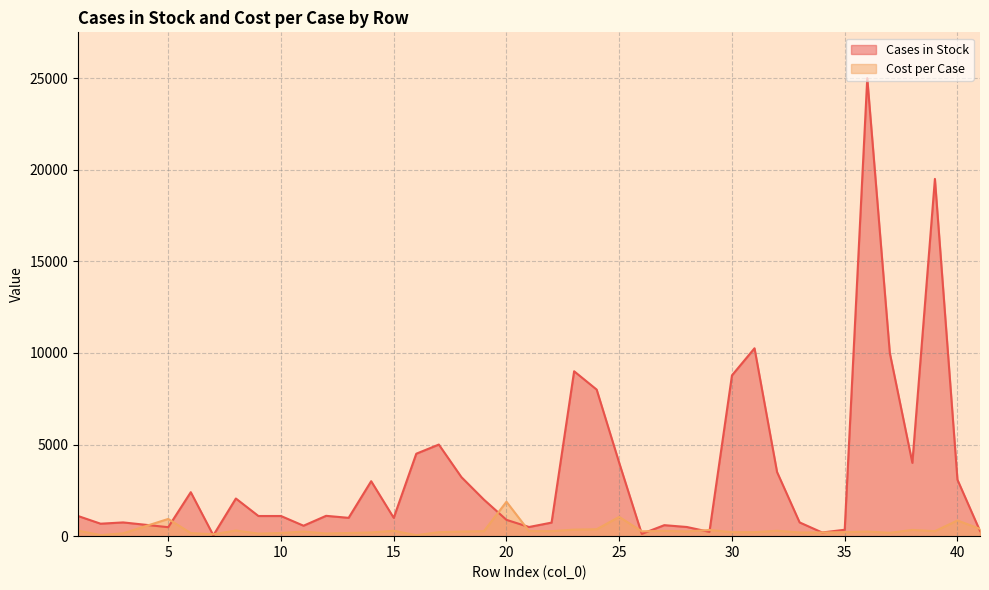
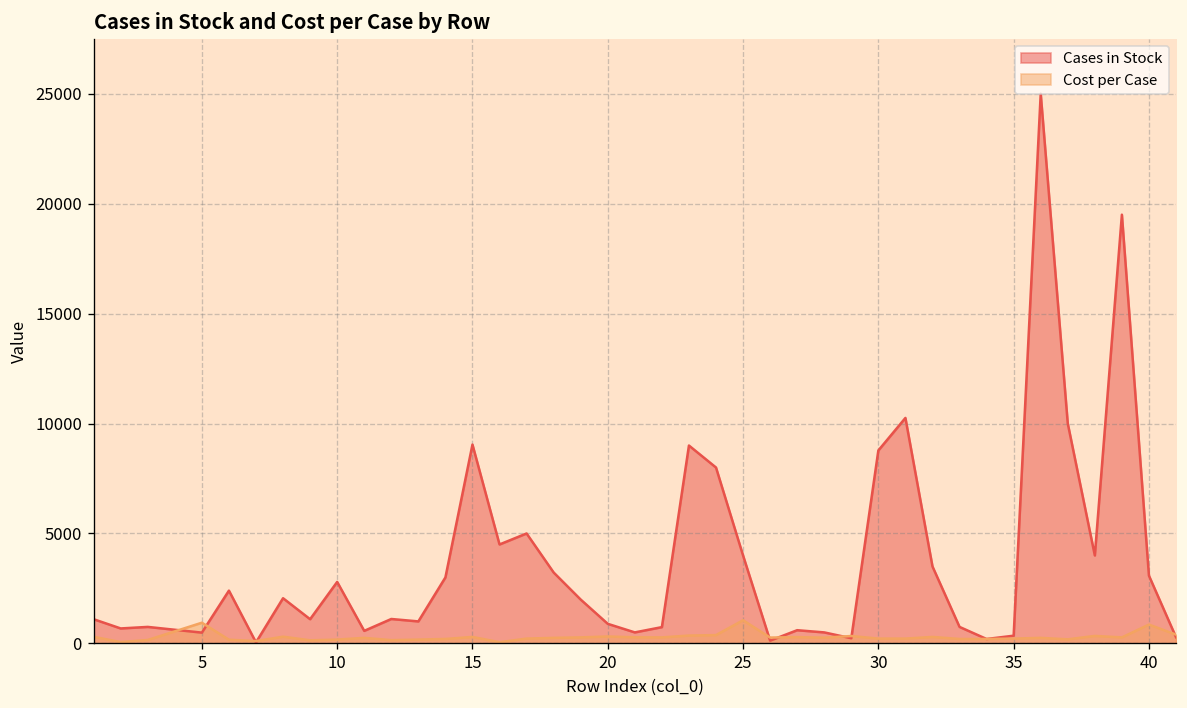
Cases in Stock, 10: 1100 -> 2800
Cases in Stock, 15: 1000 -> 9000
Cost per Case, 20: 1900 -> 300
